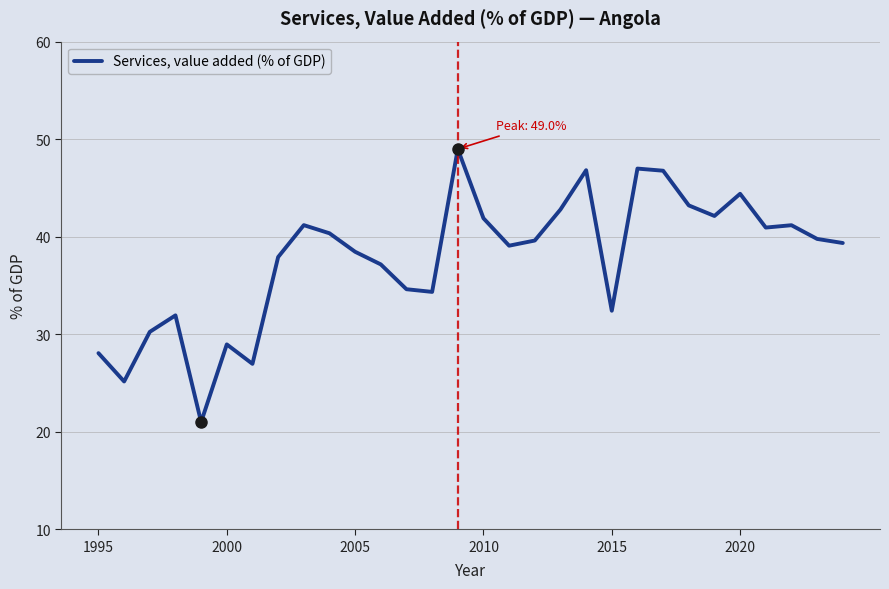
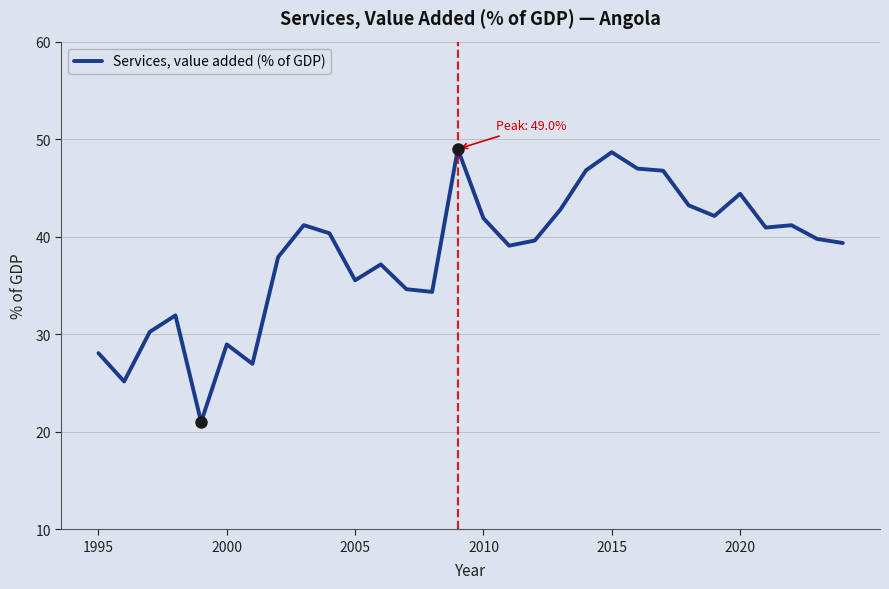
Services, value added (% of GDP), 2005: 38 -> 36
Services, value added (% of GDP), 2015: 32 -> 49
